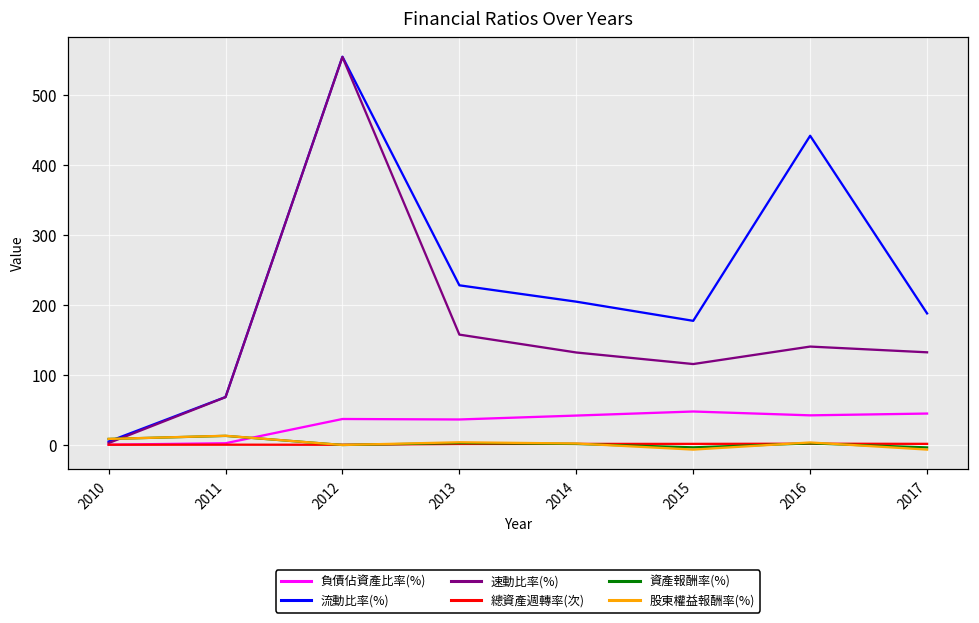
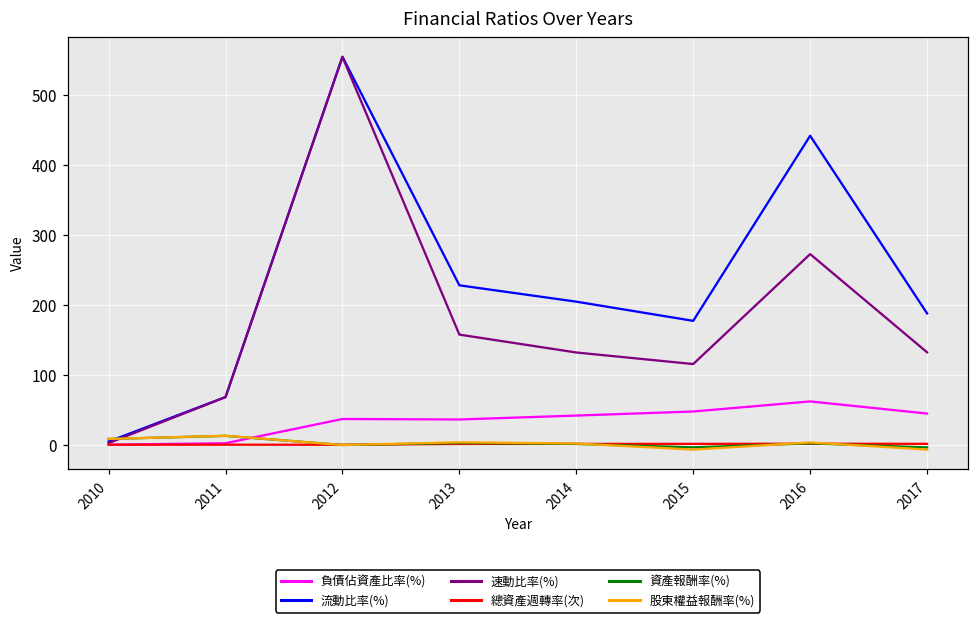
負債佔資產比率(%), 2016: 40 -> 60
速動比率(%), 2016: 140 -> 270
